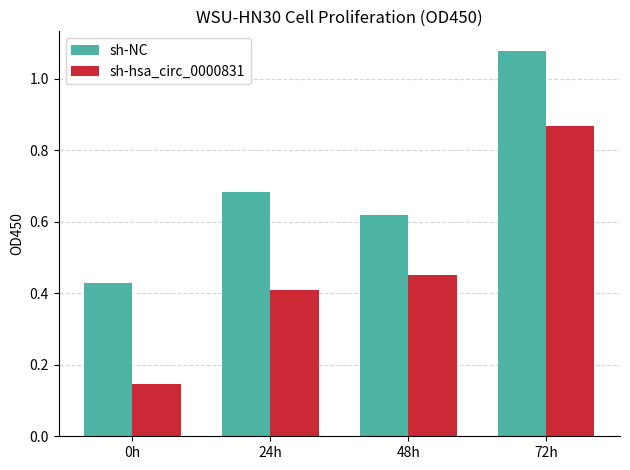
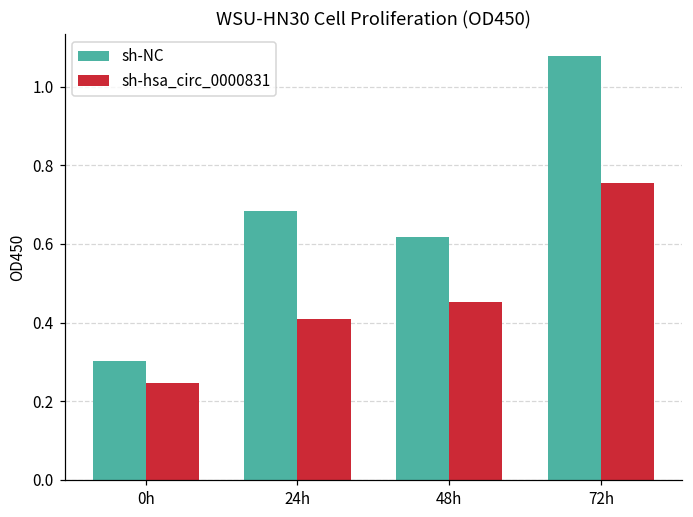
sh-NC, 0h: 0.43 -> 0.30
sh-hsa_circ_0000831, 0h: 0.15 -> 0.25
sh-hsa_circ_0000831, 72h: 0.87 -> 0.76
